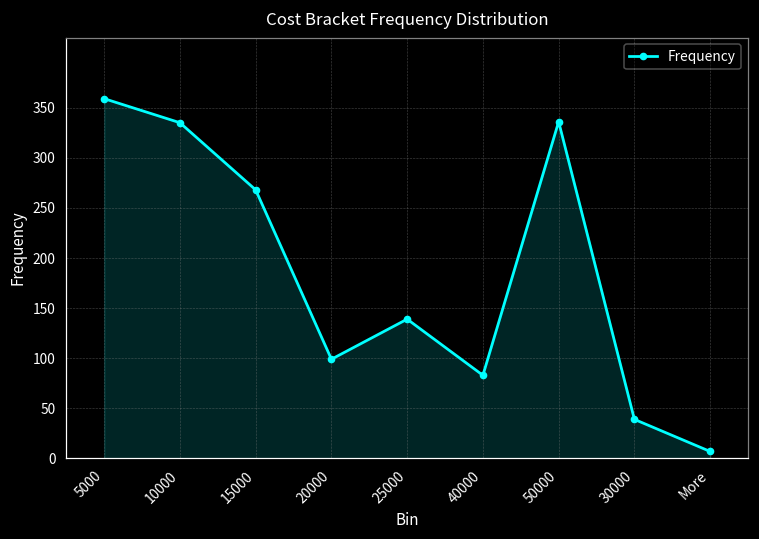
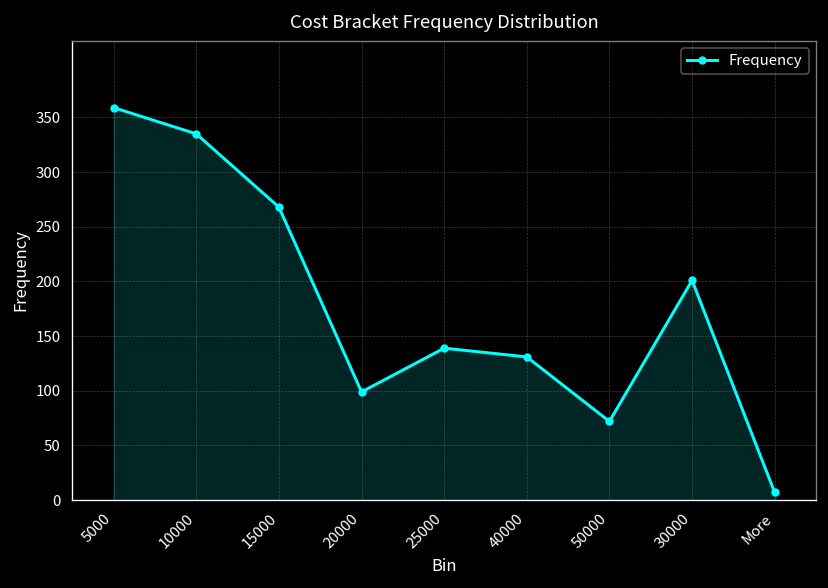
40000: 80 -> 130
50000: 340 -> 70
30000: 40 -> 200
